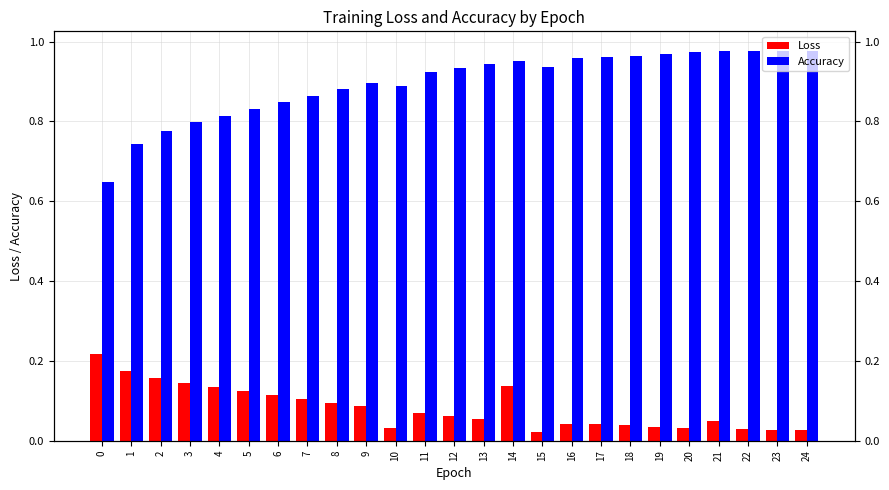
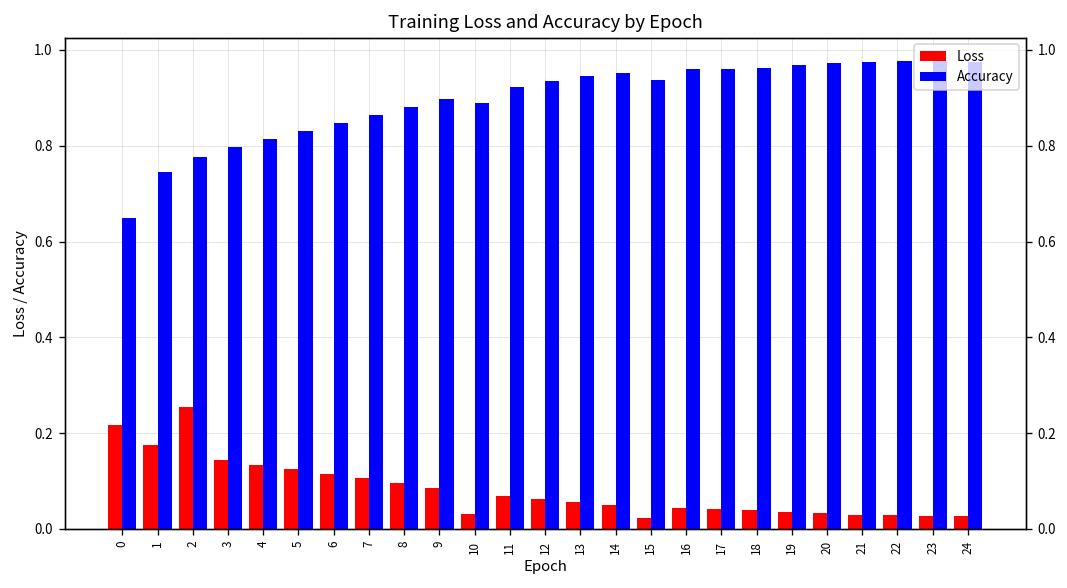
Loss, 2: 0.16 -> 0.26
Loss, 14: 0.14 -> 0.05
Loss, 21: 0.05 -> 0.03
